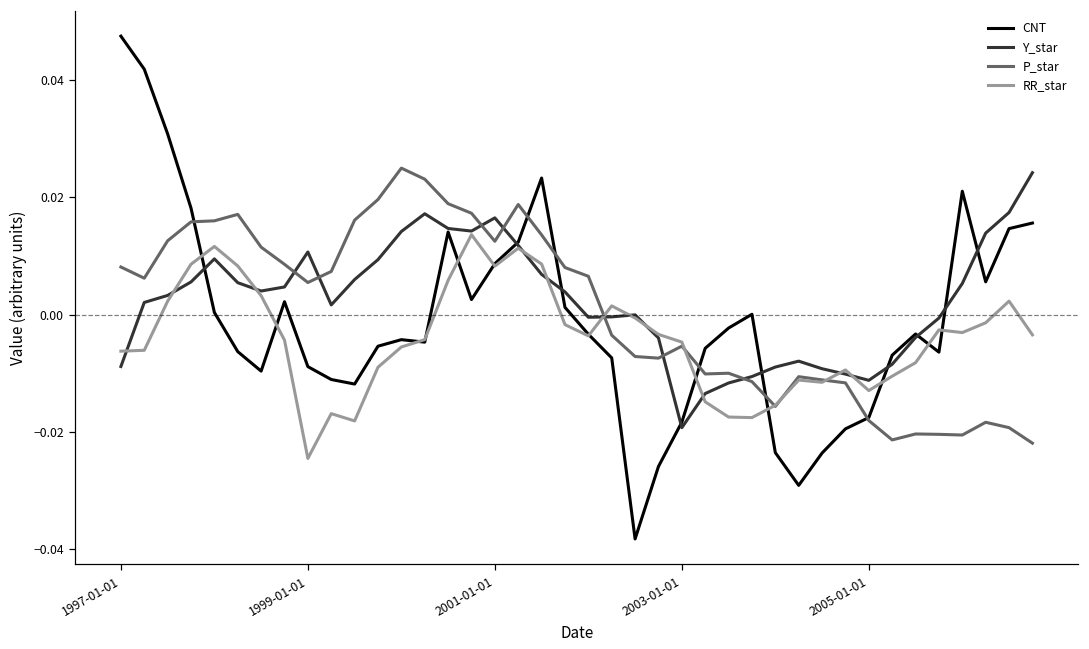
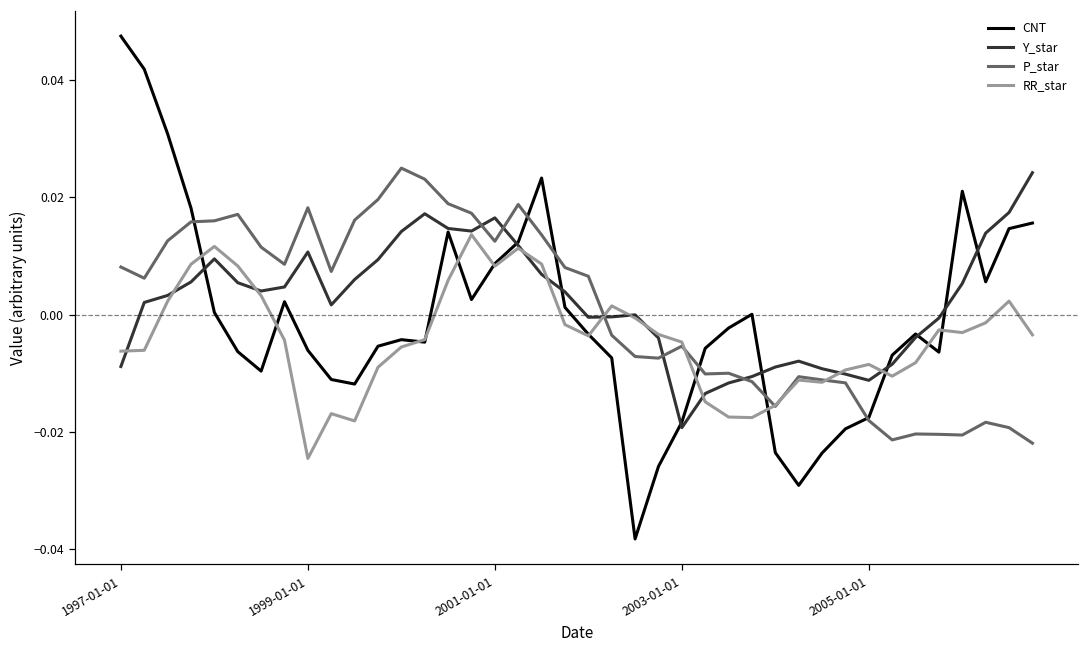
CNT, 1999-01-01: -0.009 -> -0.006
P_star, 1999-01-01: 0.005 -> 0.018
RR_star, 2005-01-01: -0.013 -> -0.009
